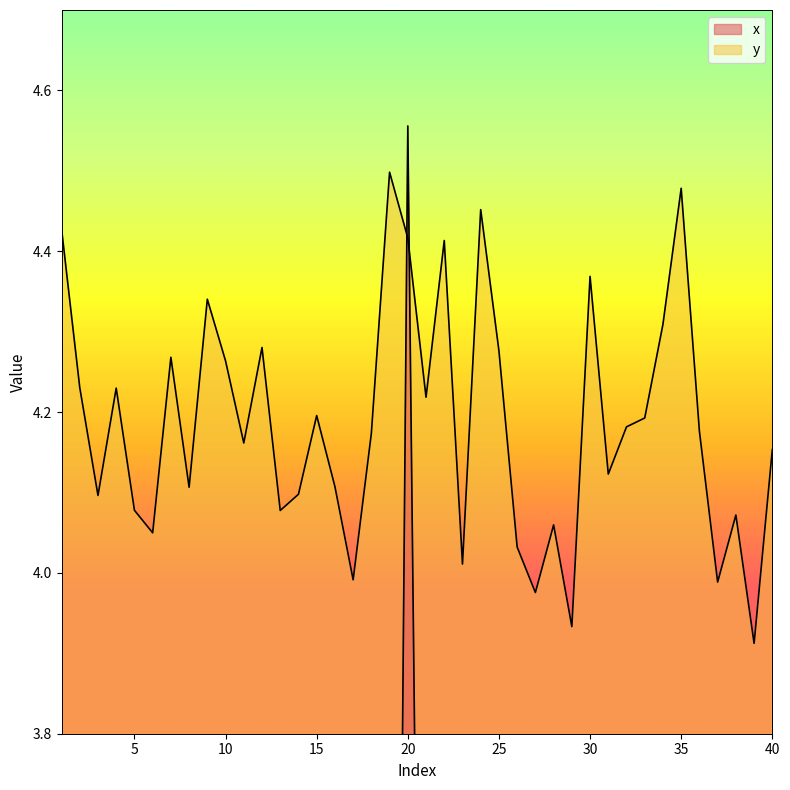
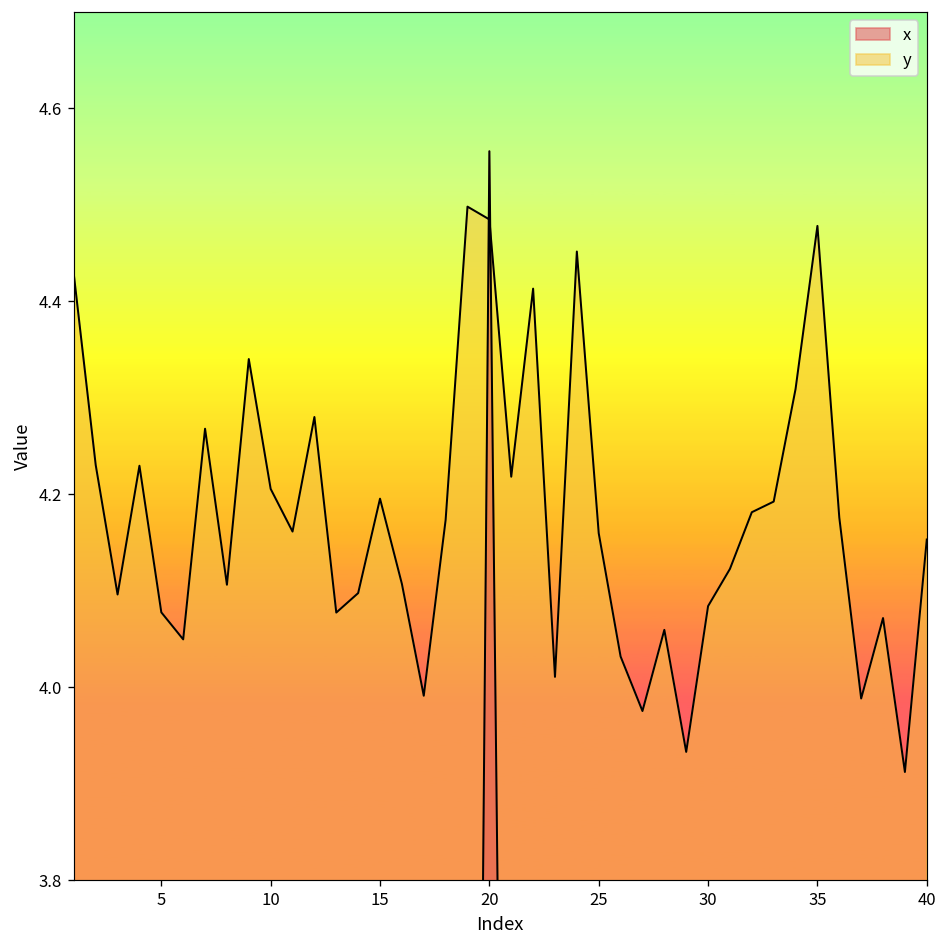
y, 10: 4.26 -> 4.21
y, 20: 4.42 -> 4.49
y, 25: 4.28 -> 4.16
y, 30: 4.37 -> 4.08
